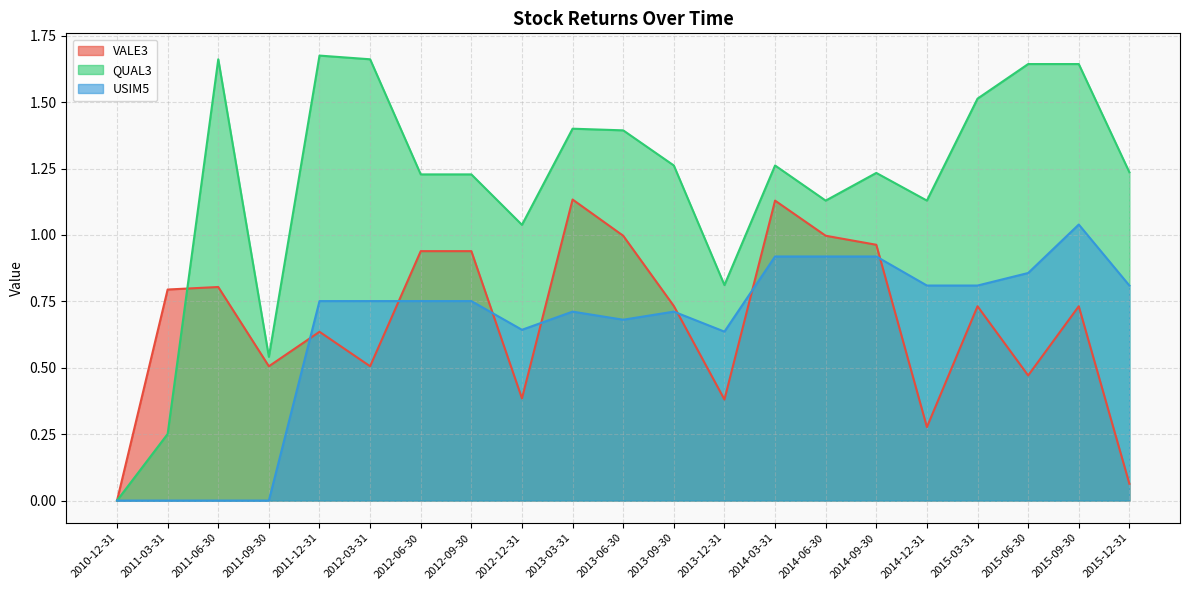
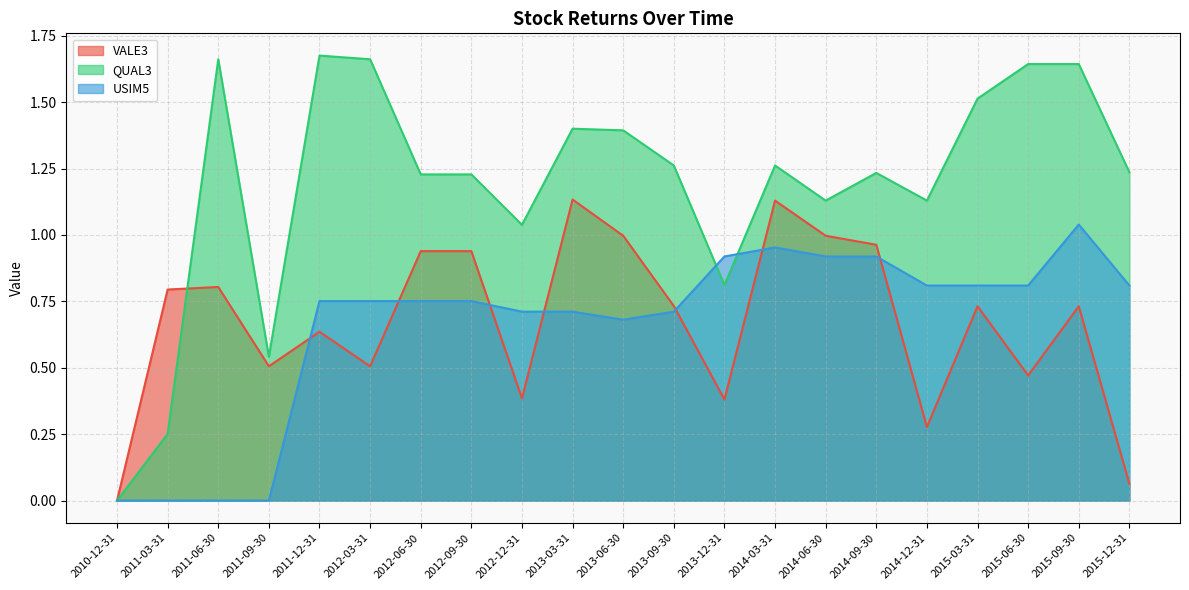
USIM5, 2012-12-31: 0.64 -> 0.71
USIM5, 2013-12-31: 0.64 -> 0.92
USIM5, 2014-03-31: 0.92 -> 0.95
USIM5, 2015-06-30: 0.86 -> 0.81
